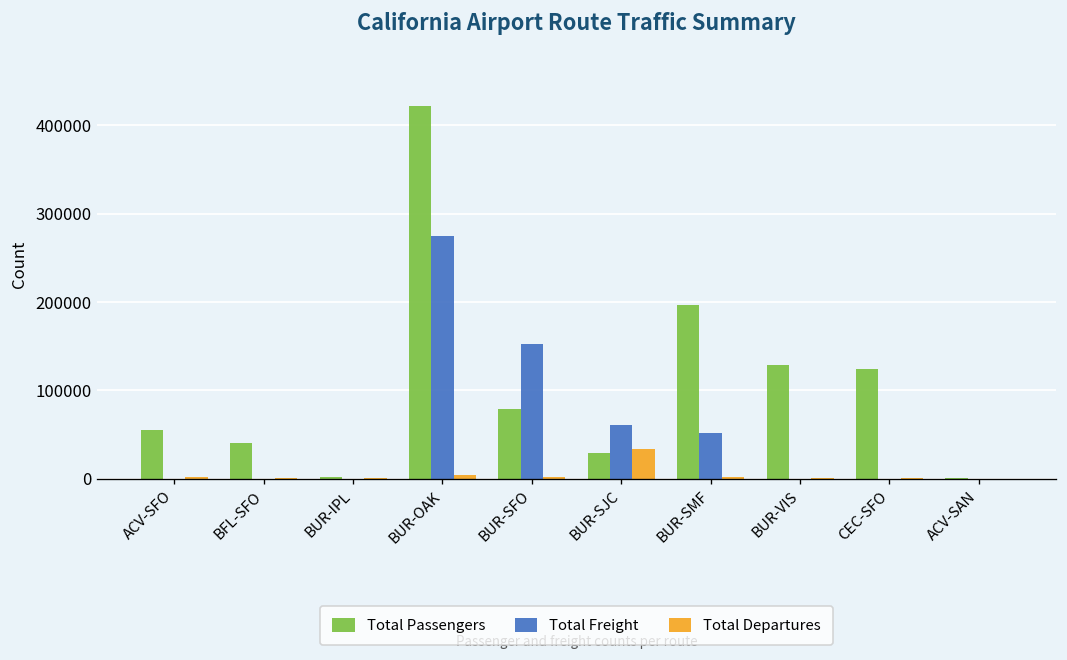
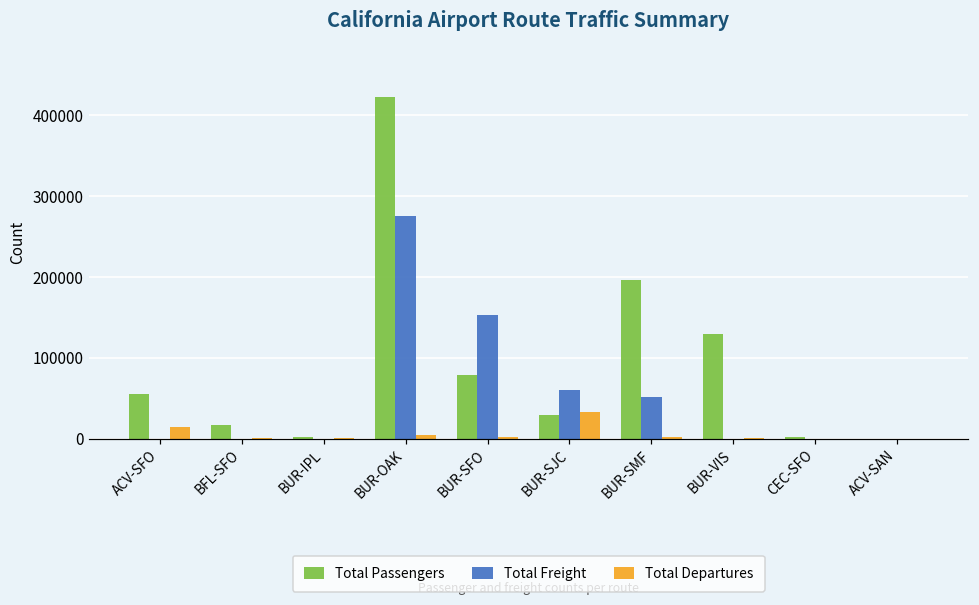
Total Departures, ACV-SFO: 0 -> 10000
Total Passengers, BFL-SFO: 40000 -> 20000
Total Passengers, CEC-SFO: 120000 -> 0
